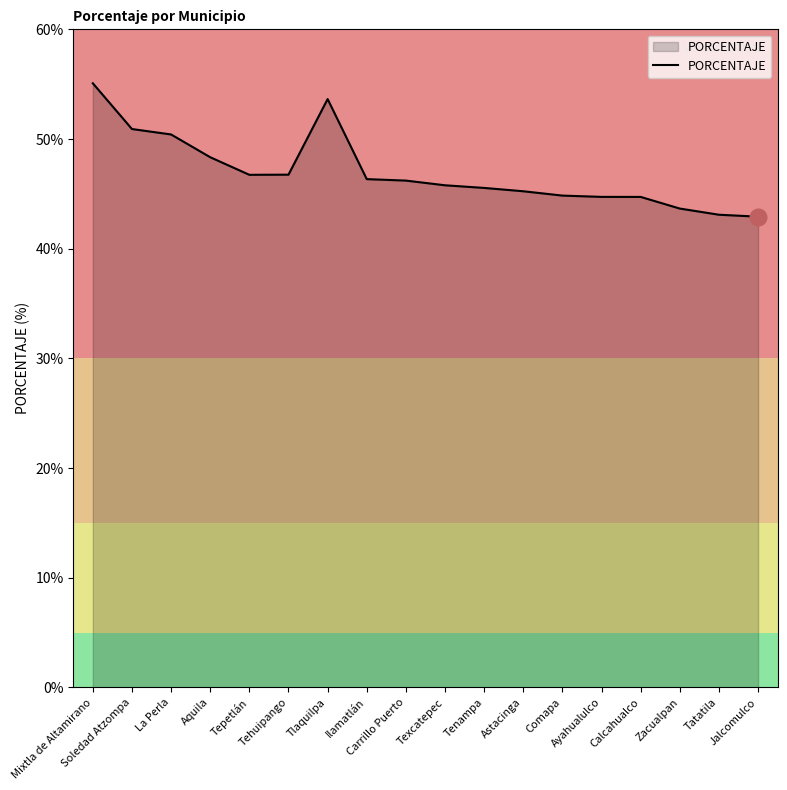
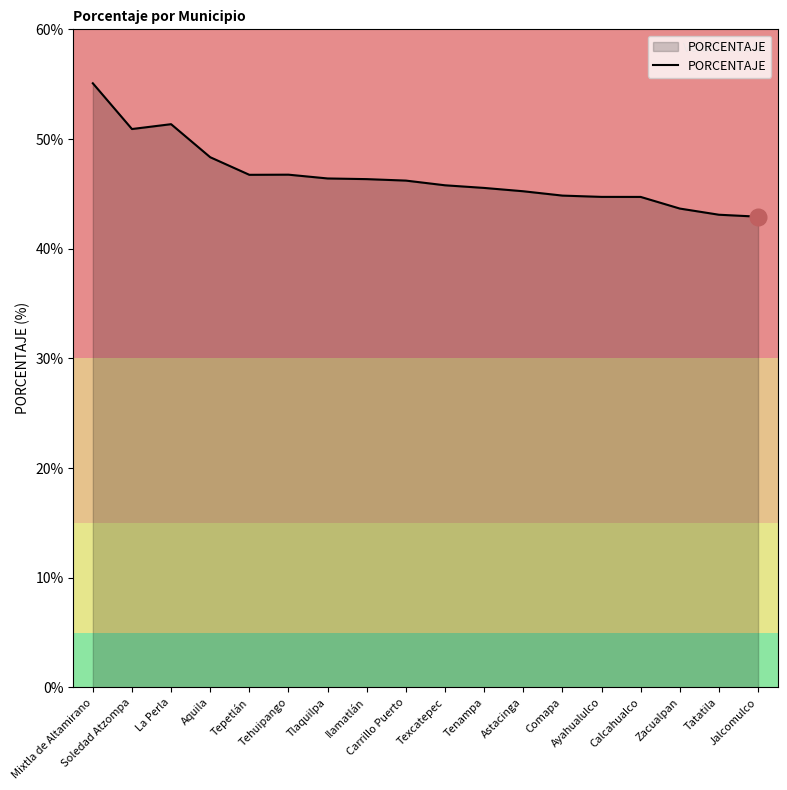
PORCENTAJE, La Perla: 50.4% -> 51.4%
PORCENTAJE, Tlaquilpa: 53.6% -> 46.4%
